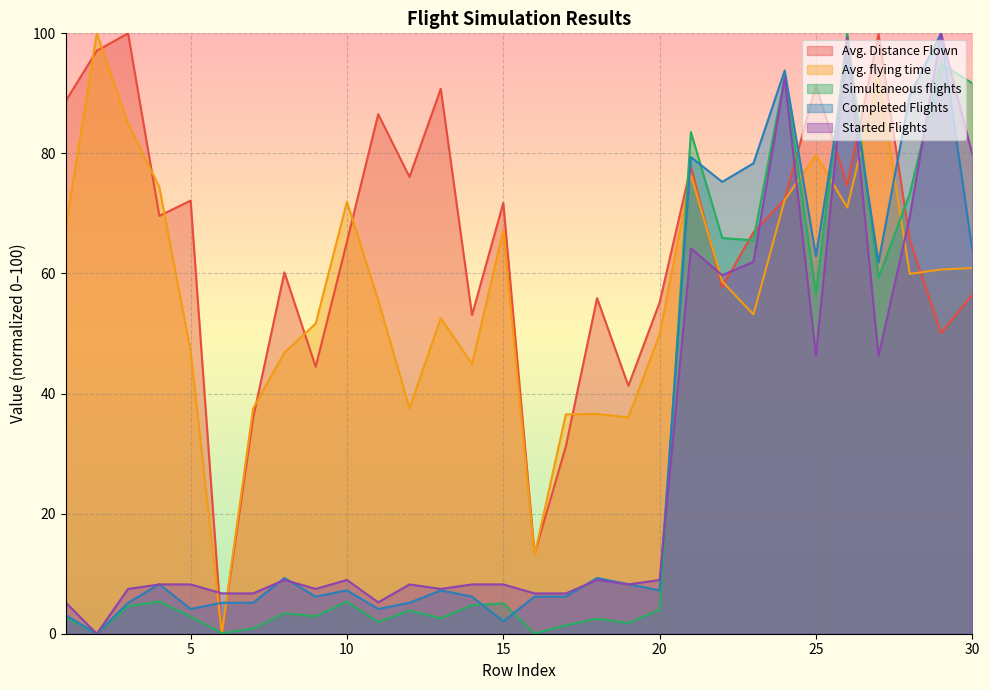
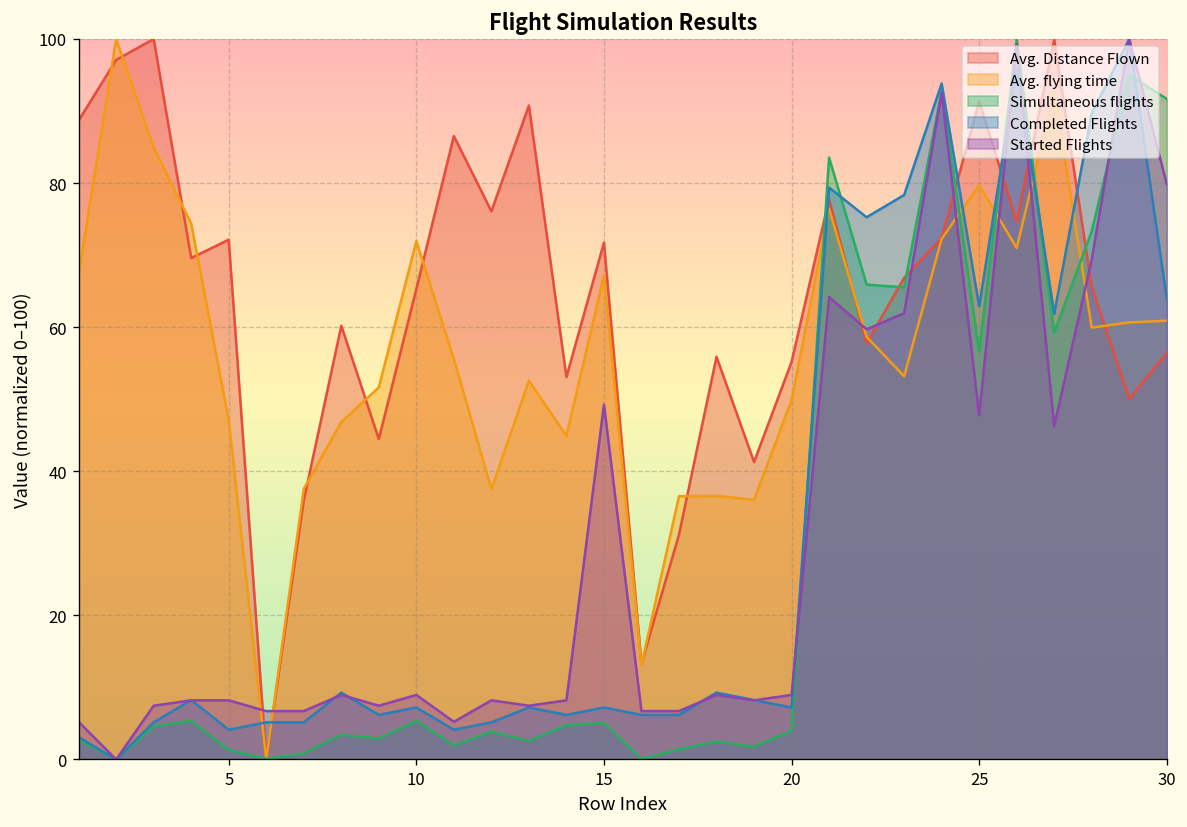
Simultaneous flights, 5: 3 -> 1
Completed Flights, 15: 2 -> 7
Started Flights, 15: 8 -> 49
Started Flights, 25: 46 -> 48
